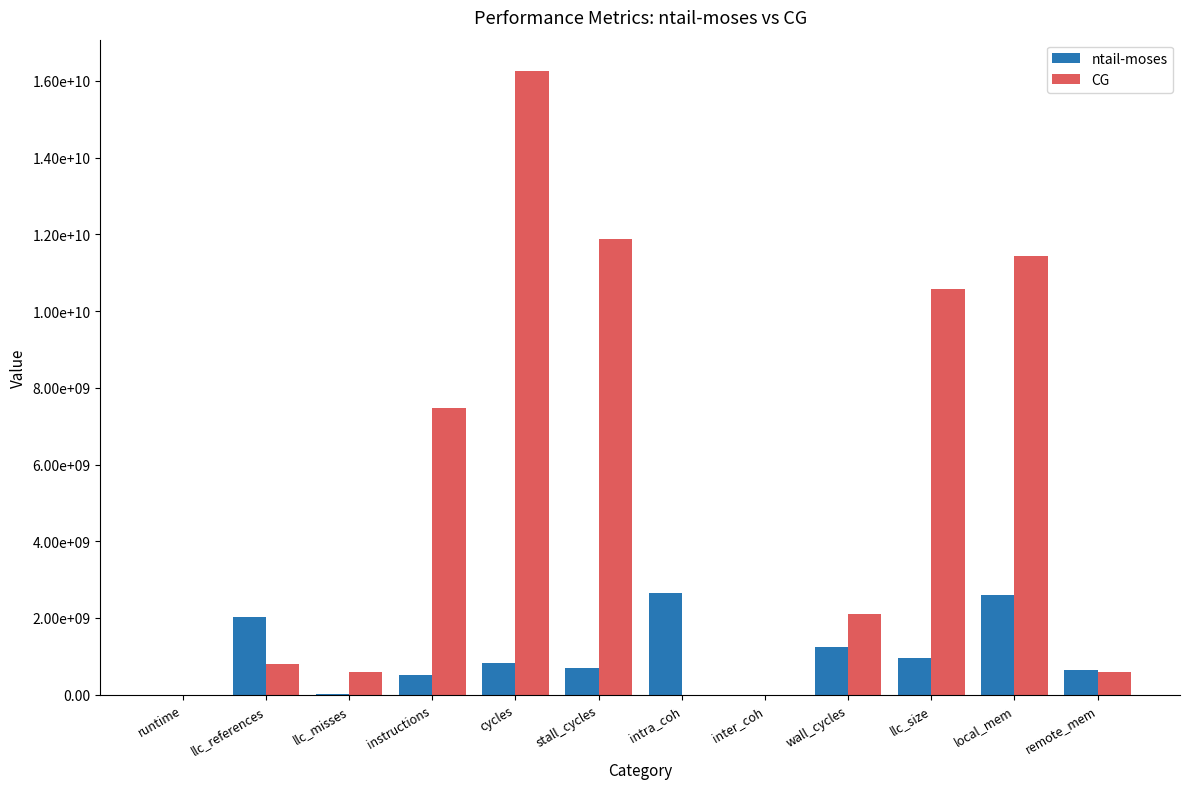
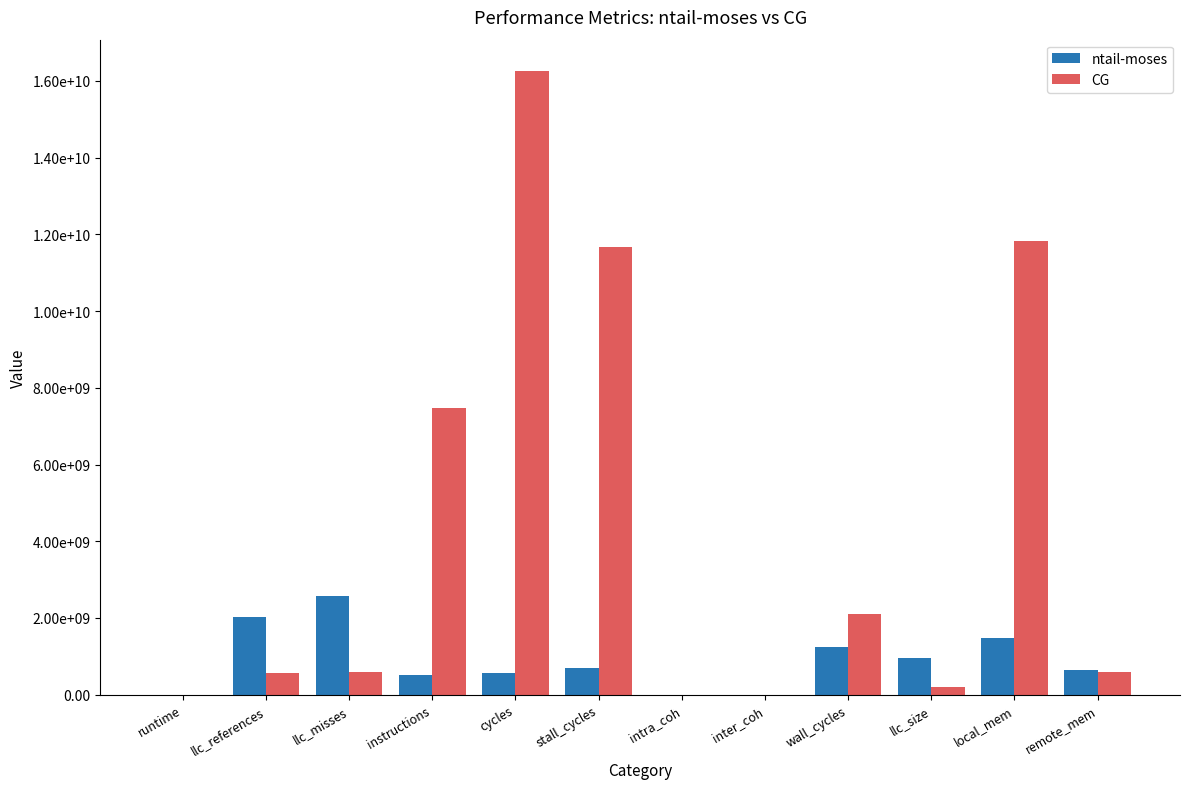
CG, llc_references: 800000000 -> 600000000
ntail-moses, llc_misses: 0 -> 2600000000
ntail-moses, cycles: 800000000 -> 600000000
CG, stall_cycles: 11900000000 -> 11700000000
ntail-moses, intra_coh: 2600000000 -> 0
CG, llc_size: 10600000000 -> 200000000
ntail-moses, local_mem: 2600000000 -> 1500000000
CG, local_mem: 11400000000 -> 11800000000
